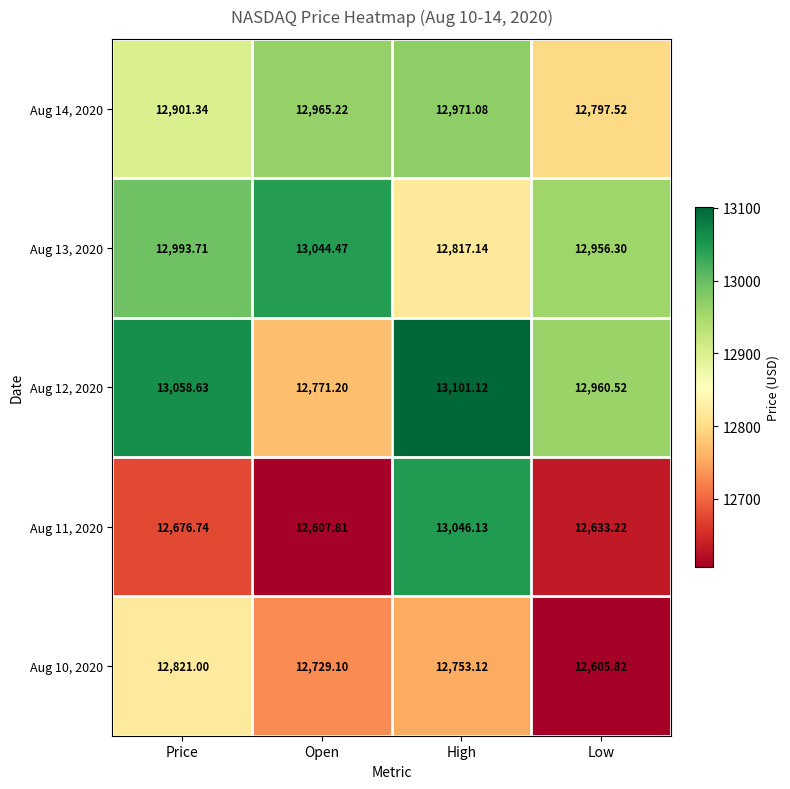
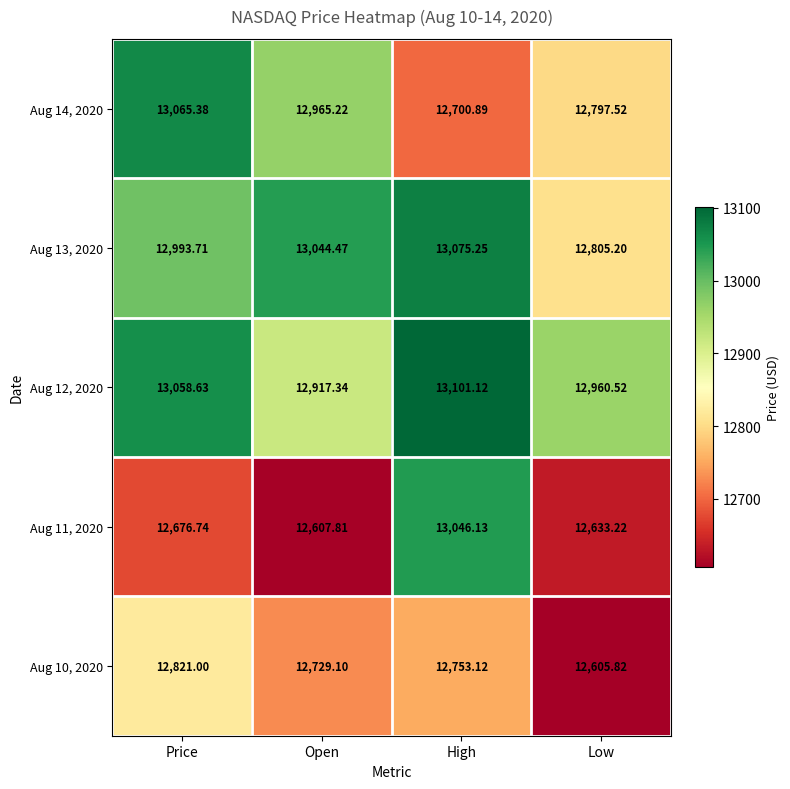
Aug 14, 2020, Price: 12,901.34 -> 13,065.38
Aug 14, 2020, High: 12,971.08 -> 12,700.89
Aug 13, 2020, High: 12,817.14 -> 13,075.25
Aug 13, 2020, Low: 12,956.30 -> 12,805.20
Aug 12, 2020, Open: 12,771.20 -> 12,917.34
